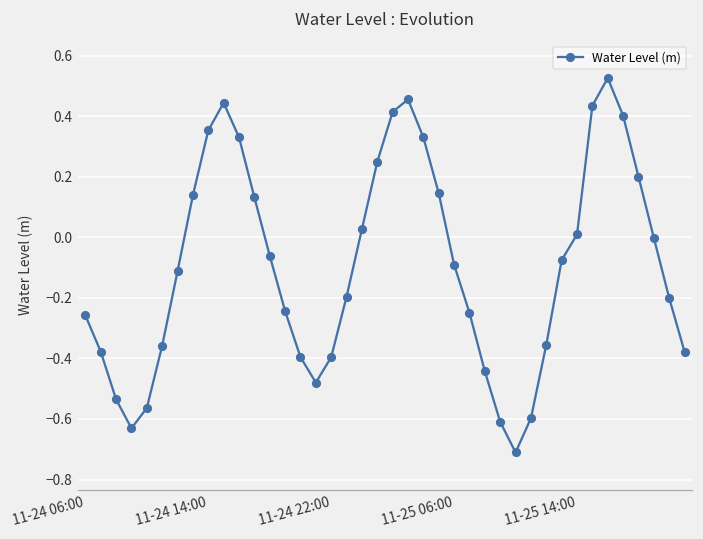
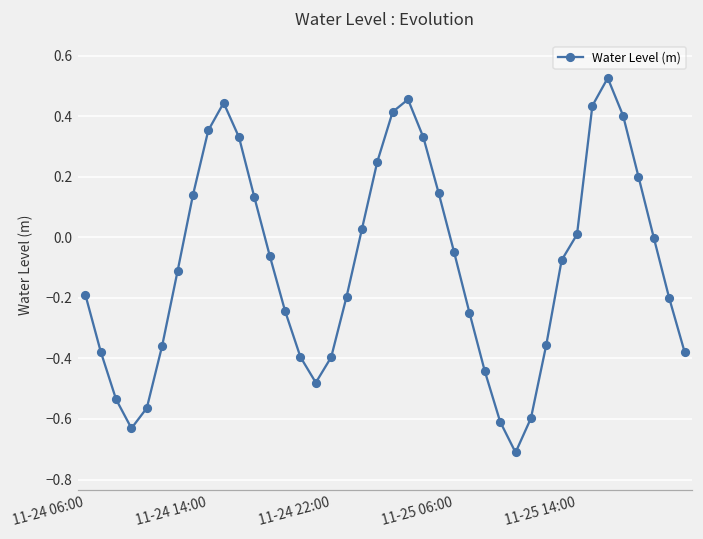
11-24 06:00: -0.26 -> -0.19
11-25 06:00: -0.09 -> -0.05
